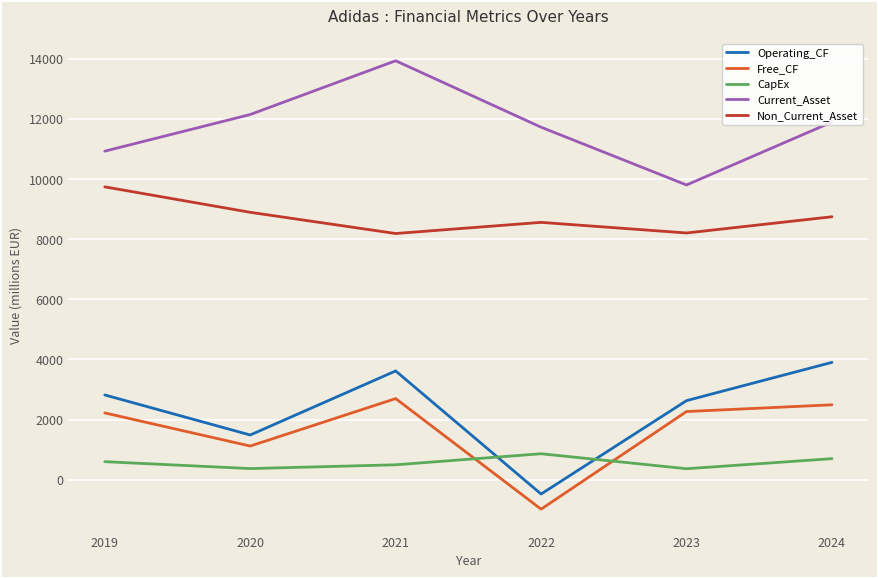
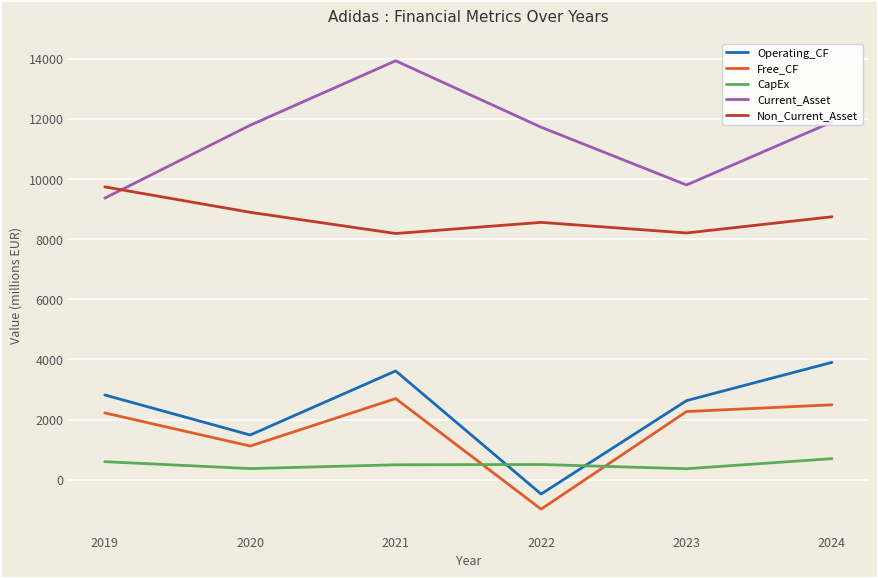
Current_Asset, 2019: 10900 -> 9400
Current_Asset, 2020: 12200 -> 11800
CapEx, 2022: 900 -> 500
